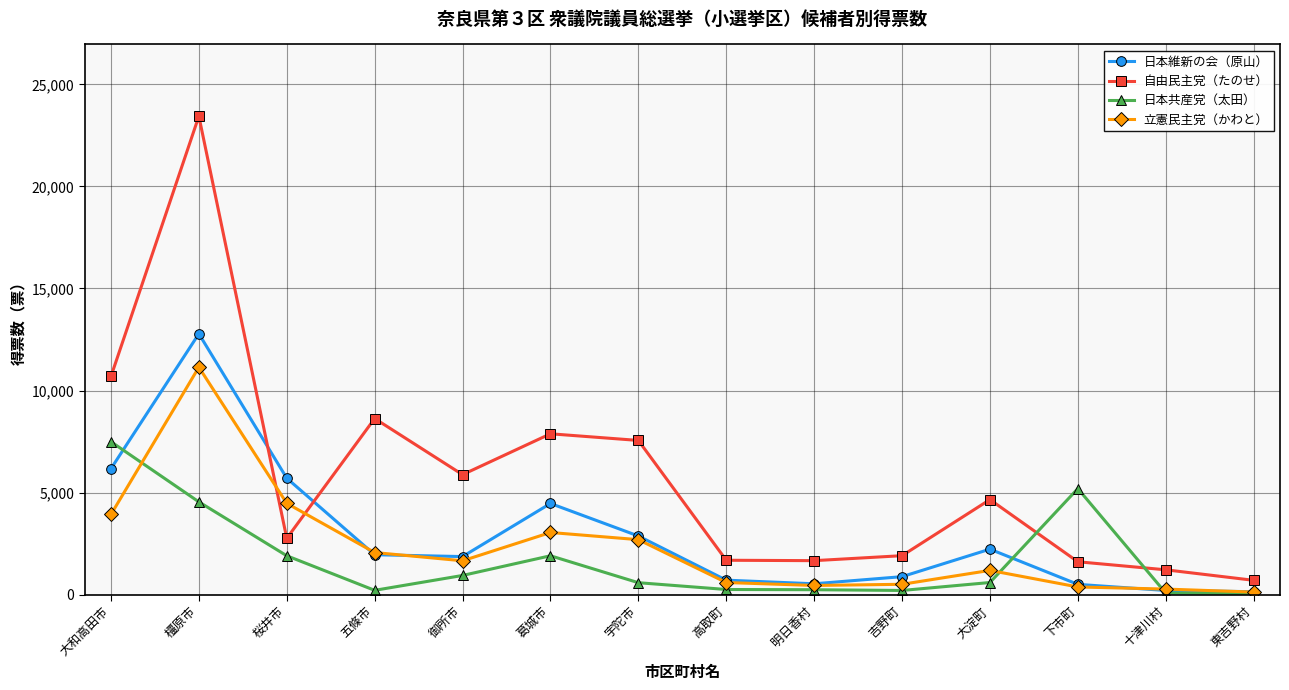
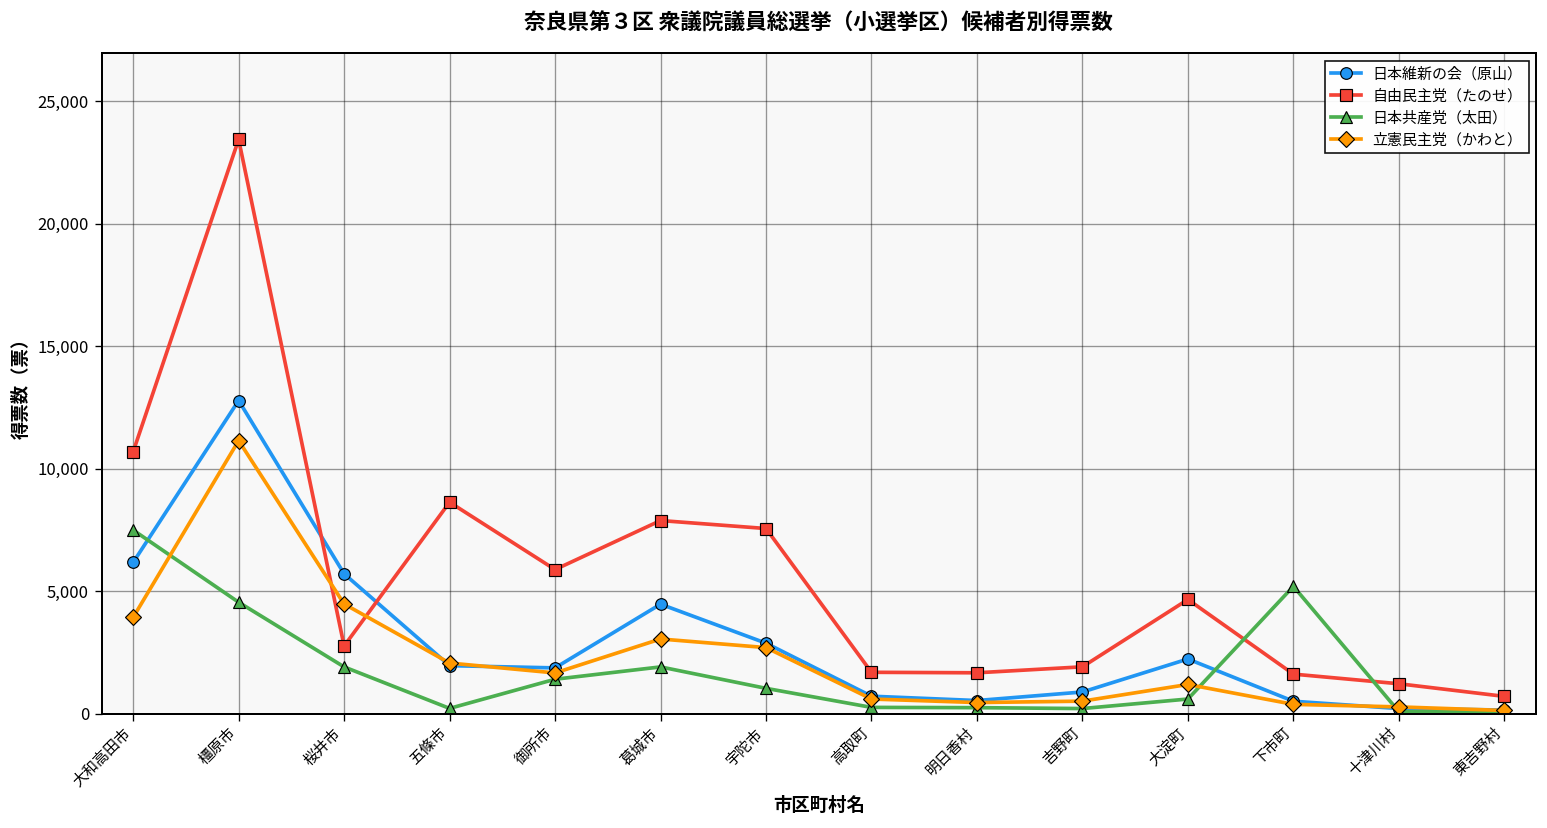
日本共産党（太田）, 御所市: 900 -> 1,400
日本共産党（太田）, 宇陀市: 600 -> 1,000
